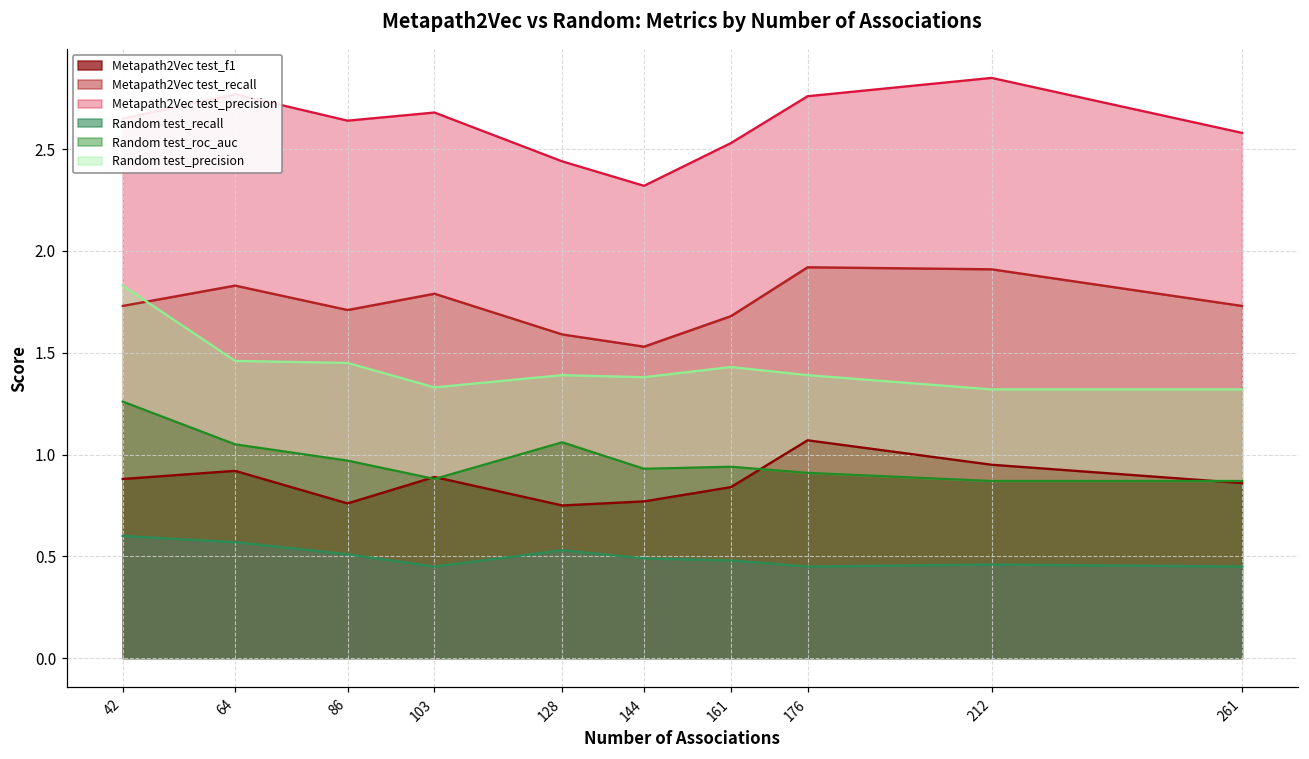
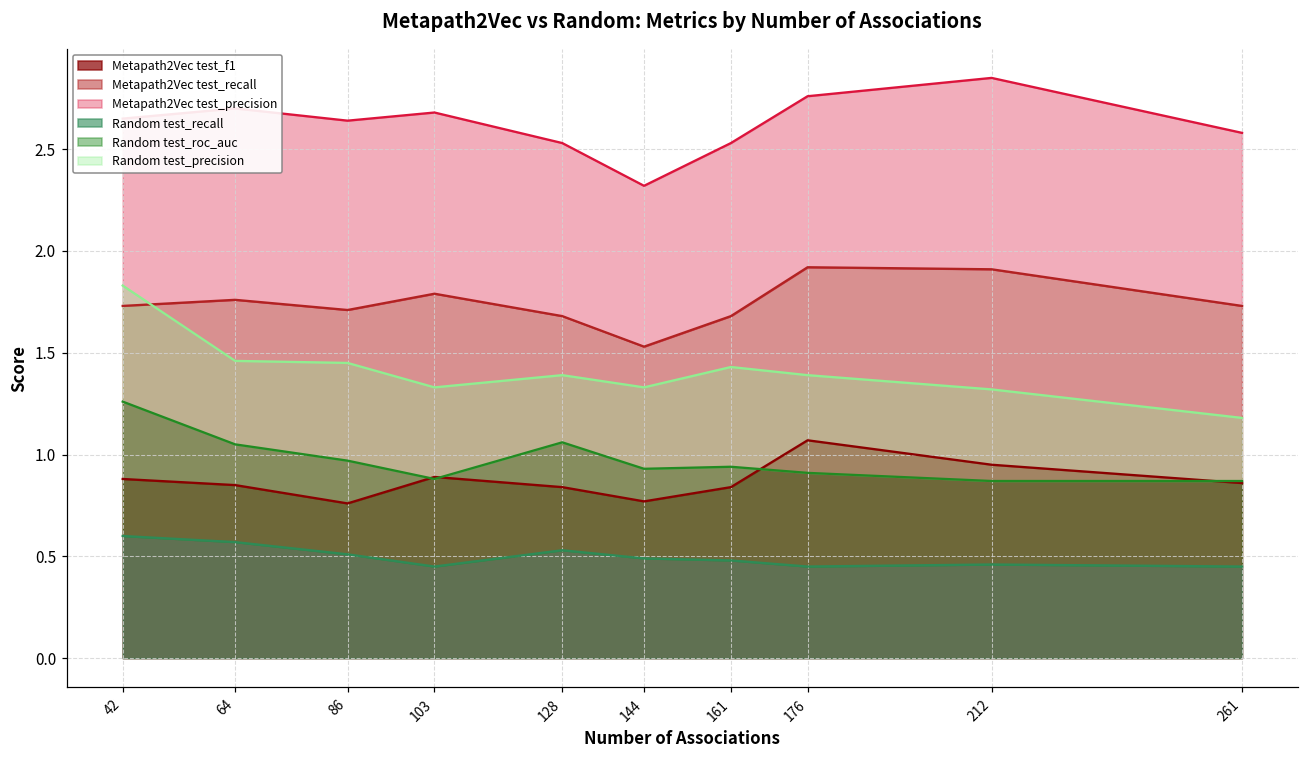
Metapath2Vec test_f1, 64: 0.92 -> 0.85
Metapath2Vec test_f1, 128: 0.75 -> 0.84
Random test_precision, 144: 0.45 -> 0.40
Random test_precision, 261: 0.45 -> 0.31
